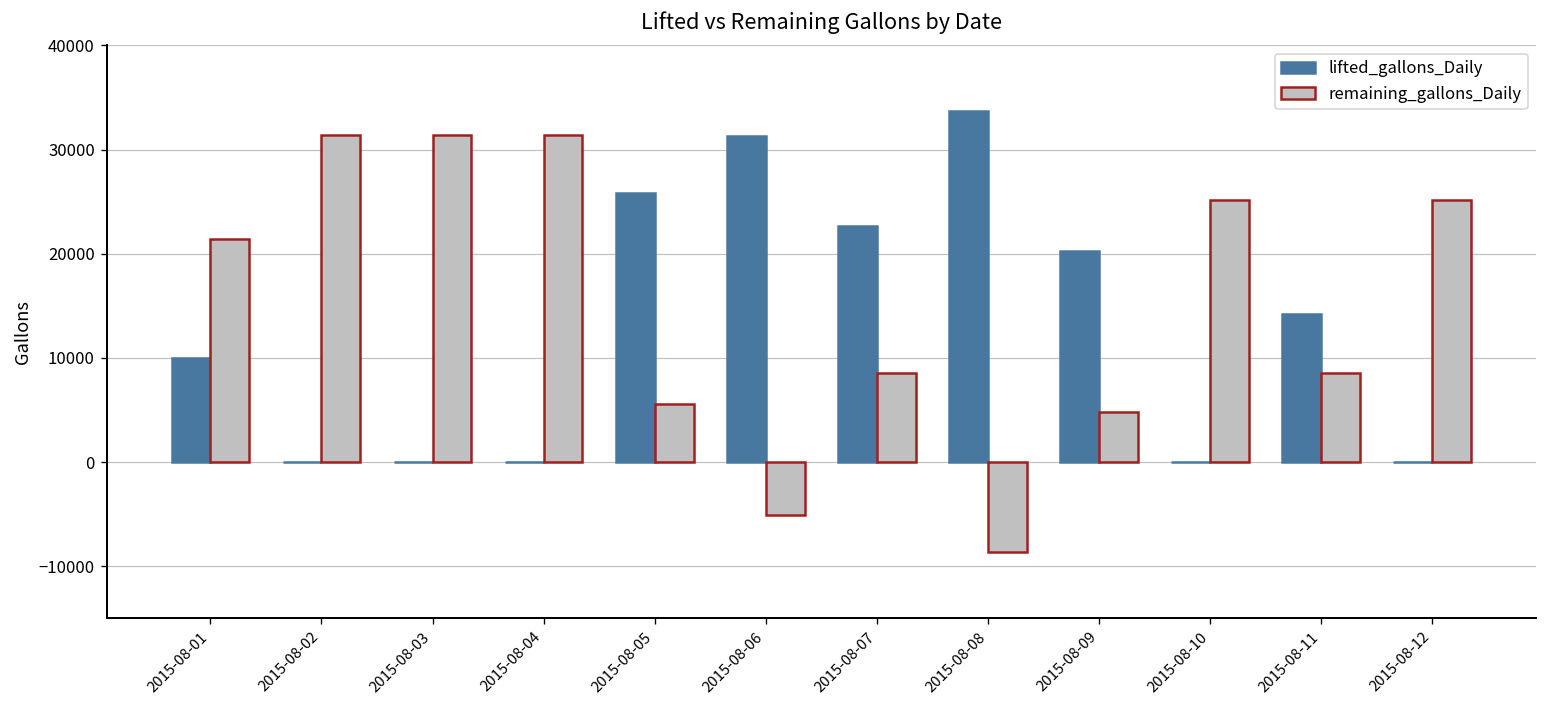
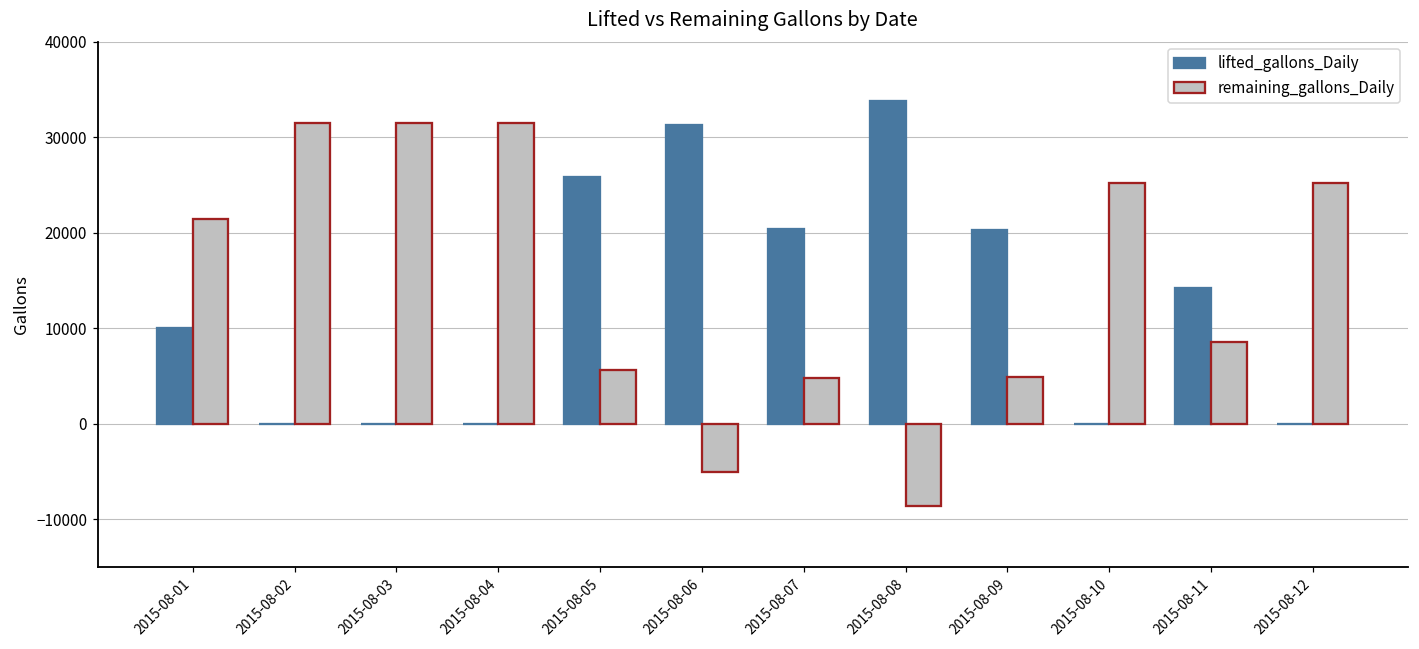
lifted_gallons_Daily, 2015-08-07: 23000 -> 20000
remaining_gallons_Daily, 2015-08-07: 9000 -> 5000
